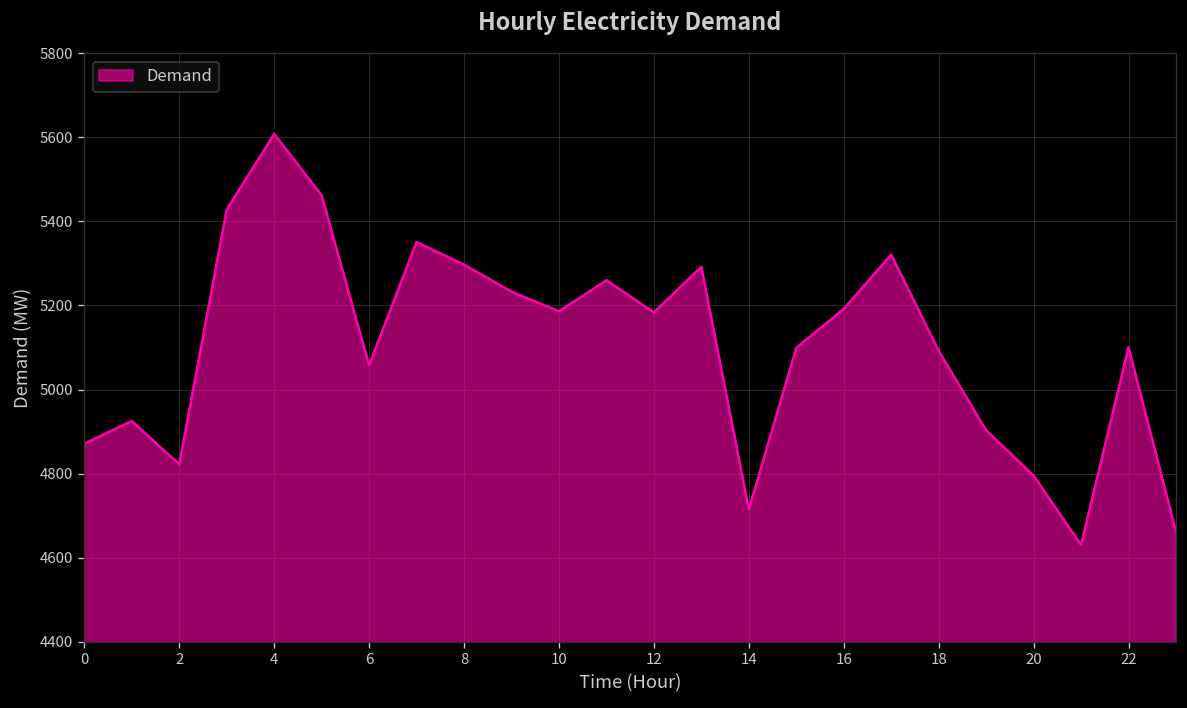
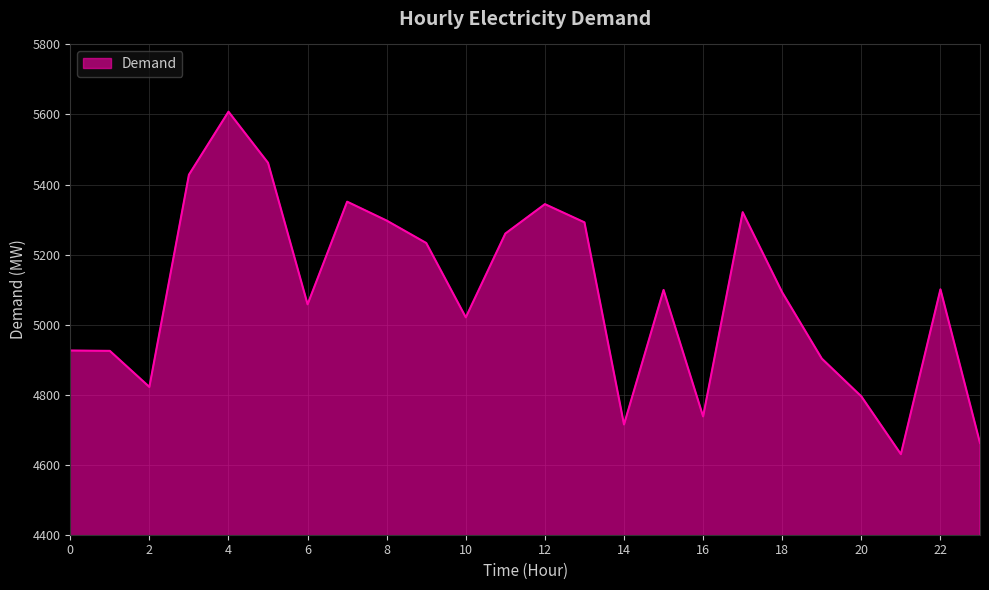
0: 4870 -> 4930
10: 5190 -> 5020
12: 5180 -> 5340
16: 5190 -> 4740
